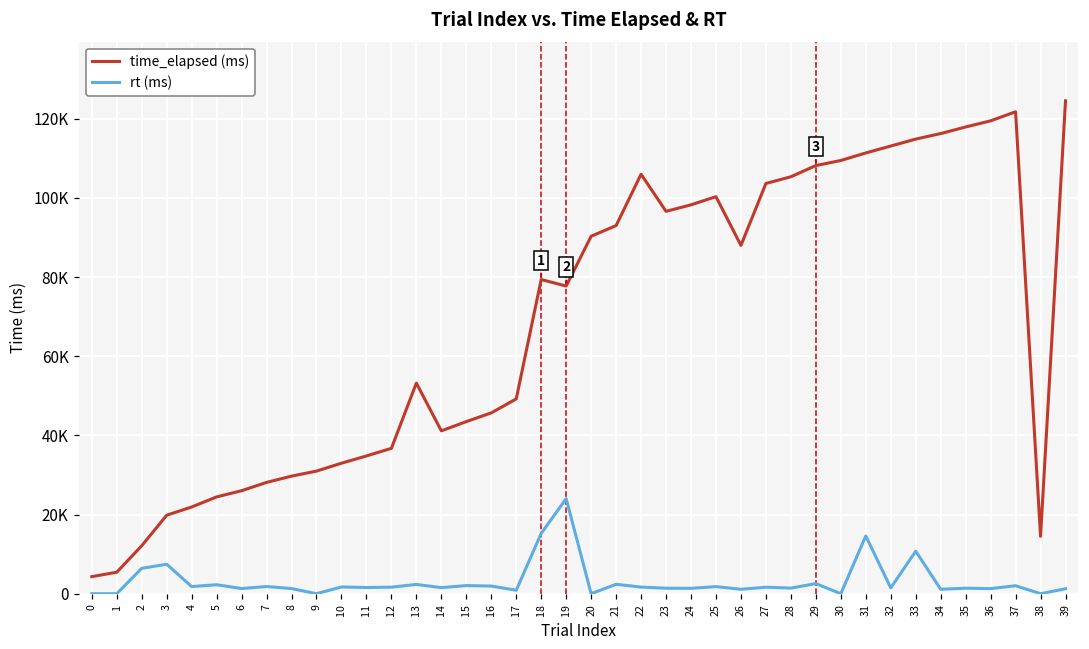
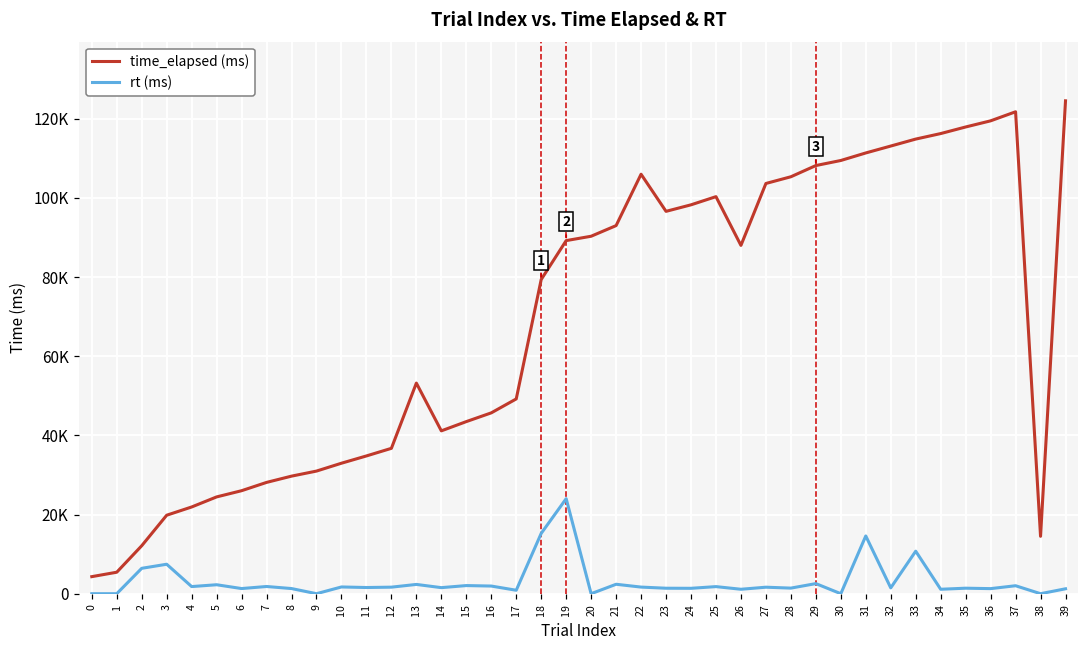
time_elapsed (ms), 19: 78000 -> 89000
